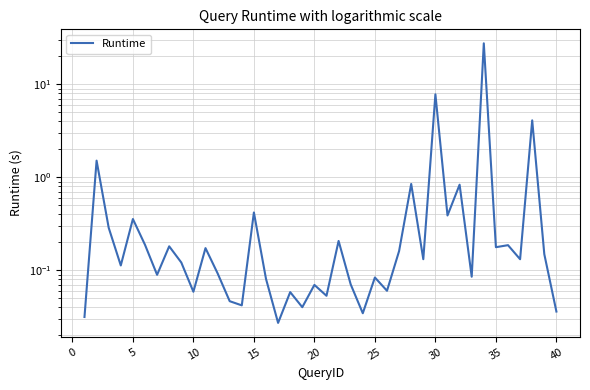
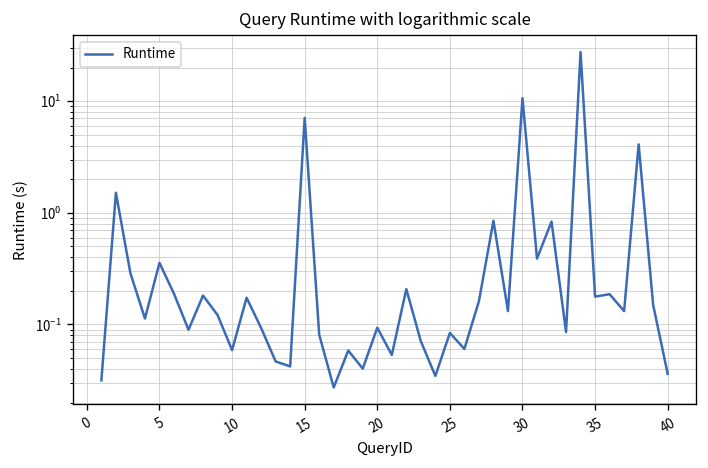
15: 0.4 -> 7
20: 0.07 -> 0.09
30: 8 -> 11
